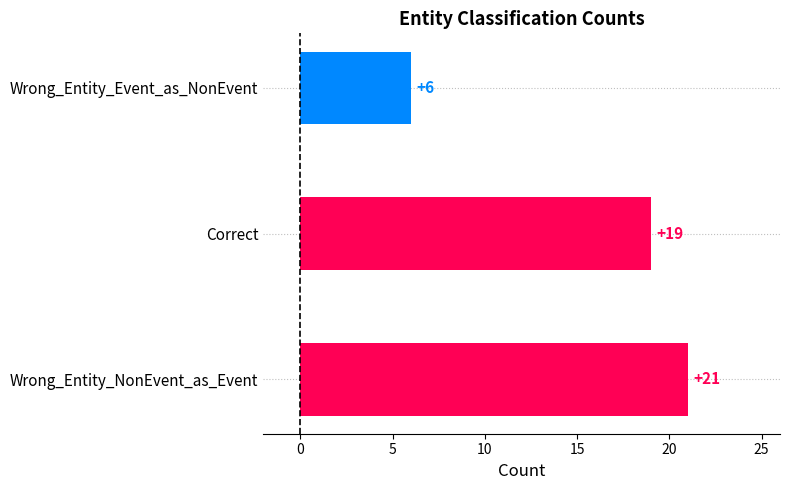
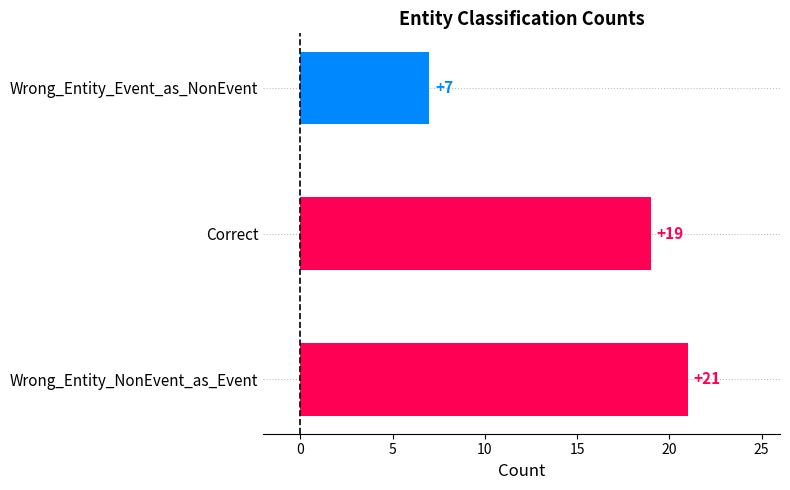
Wrong_Entity_Event_as_NonEvent: +6 -> +7
